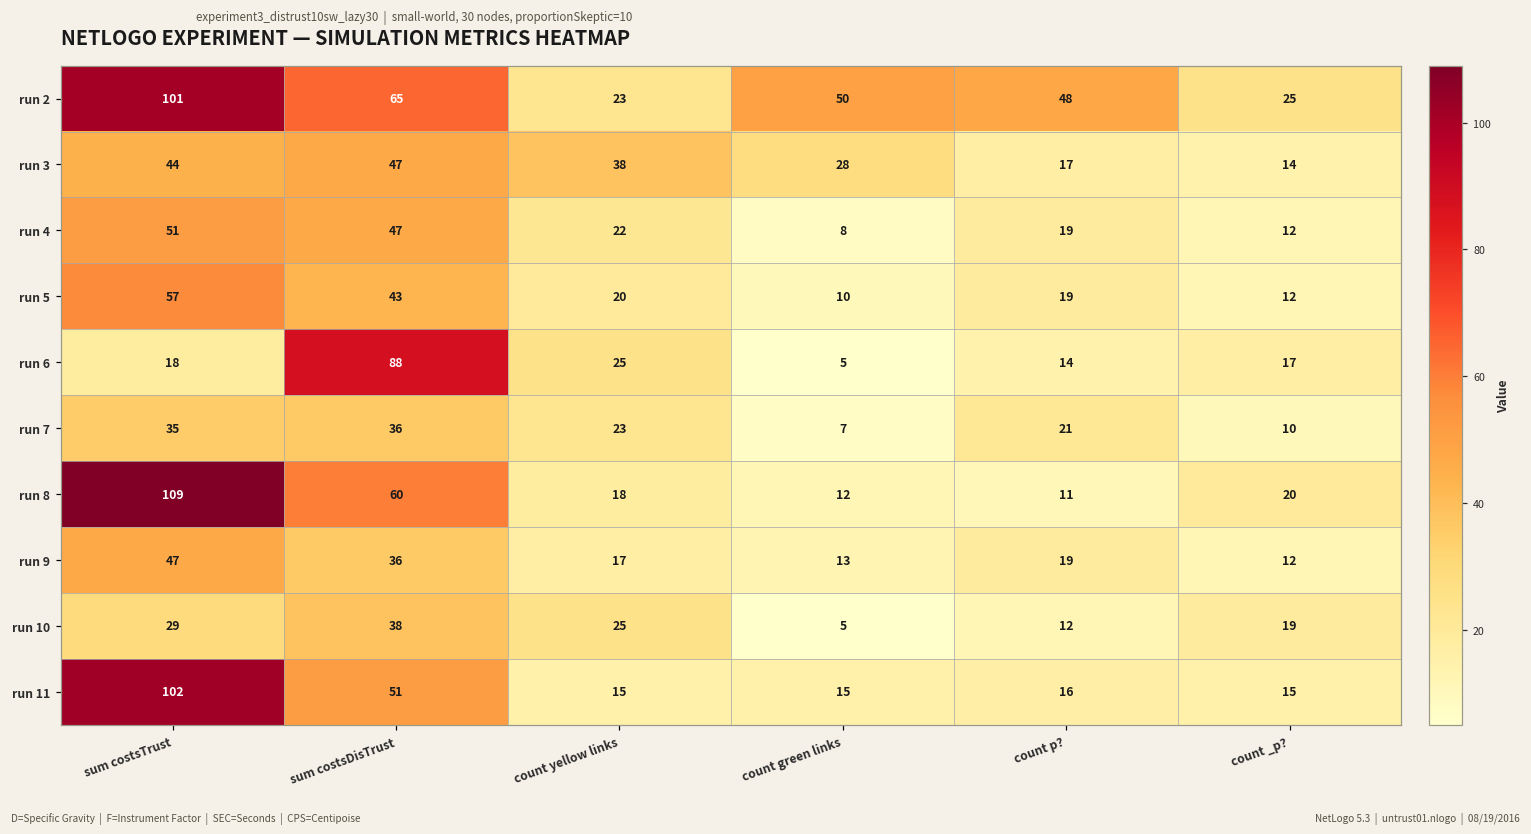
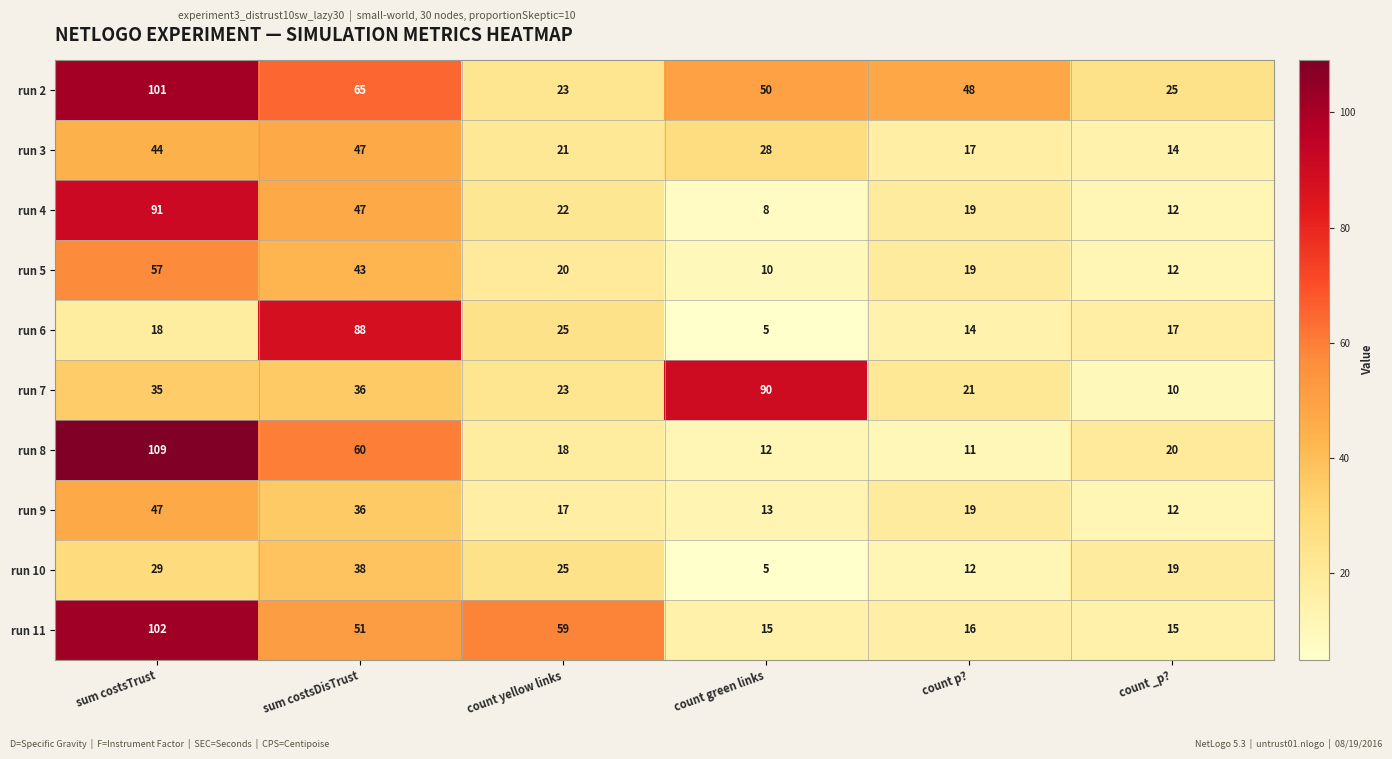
run 3, count yellow links: 38 -> 21
run 4, sum costsTrust: 51 -> 91
run 7, count green links: 7 -> 90
run 11, count yellow links: 15 -> 59
